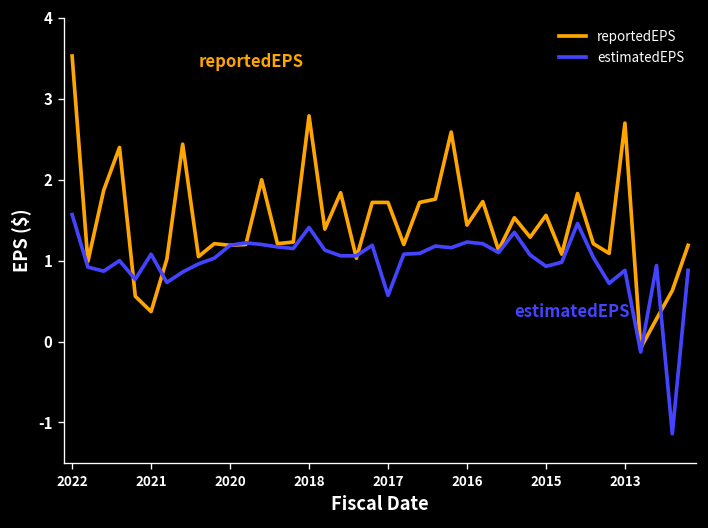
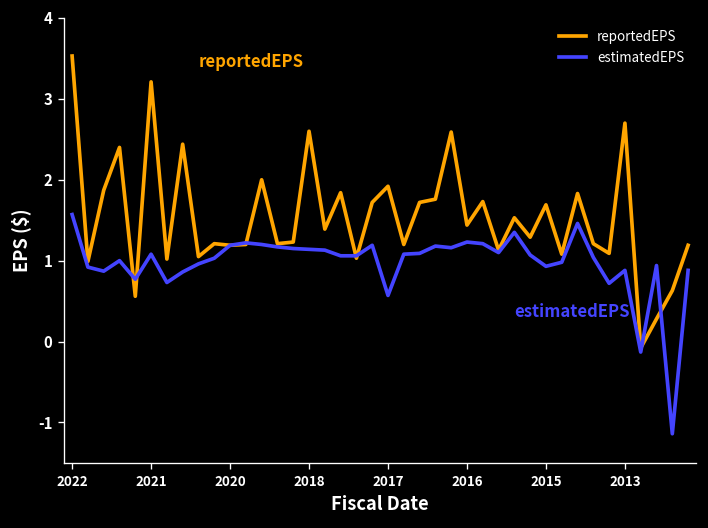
reportedEPS, 2021: 0.4 -> 3.2
reportedEPS, 2018: 2.8 -> 2.6
estimatedEPS, 2018: 1.4 -> 1.1
reportedEPS, 2017: 1.7 -> 1.9
reportedEPS, 2015: 1.6 -> 1.7
